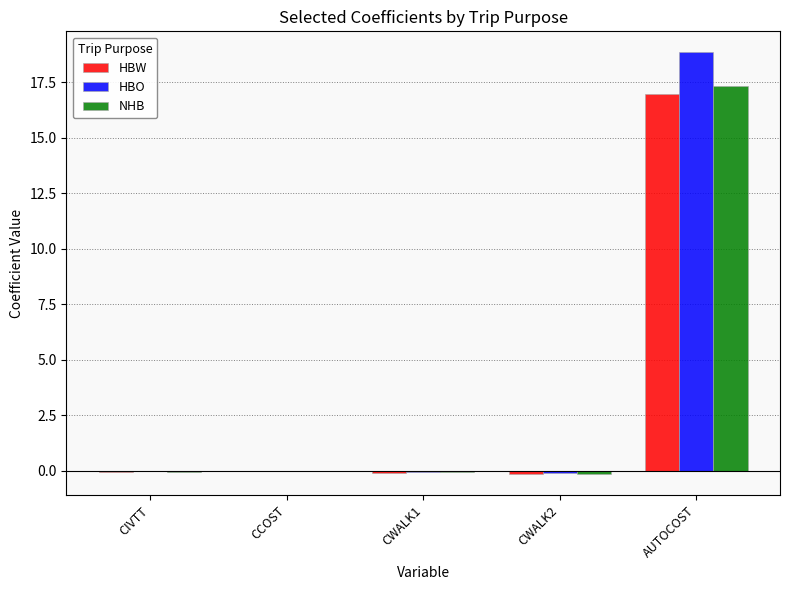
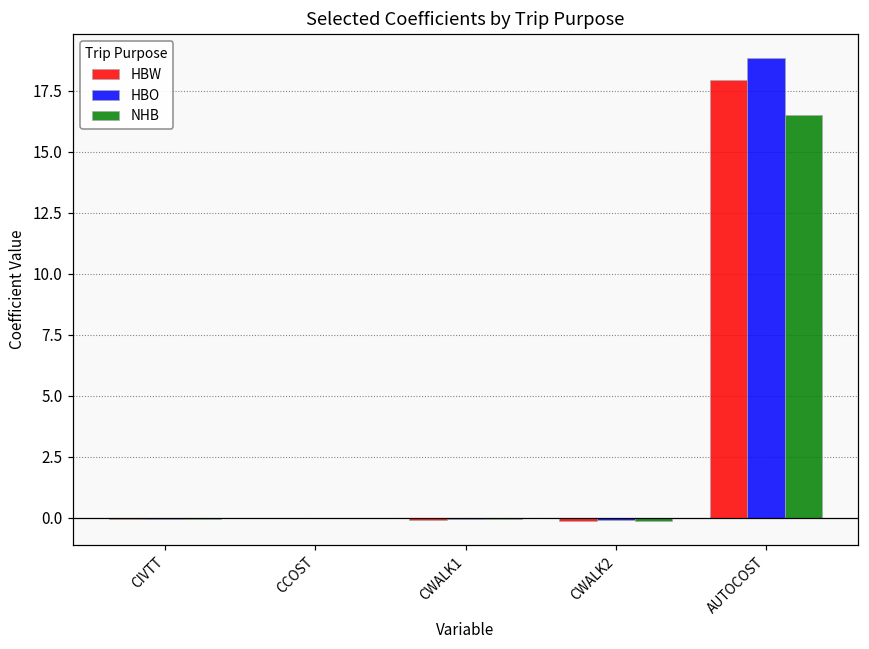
HBW, AUTOCOST: 17.0 -> 17.9
NHB, AUTOCOST: 17.3 -> 16.5
